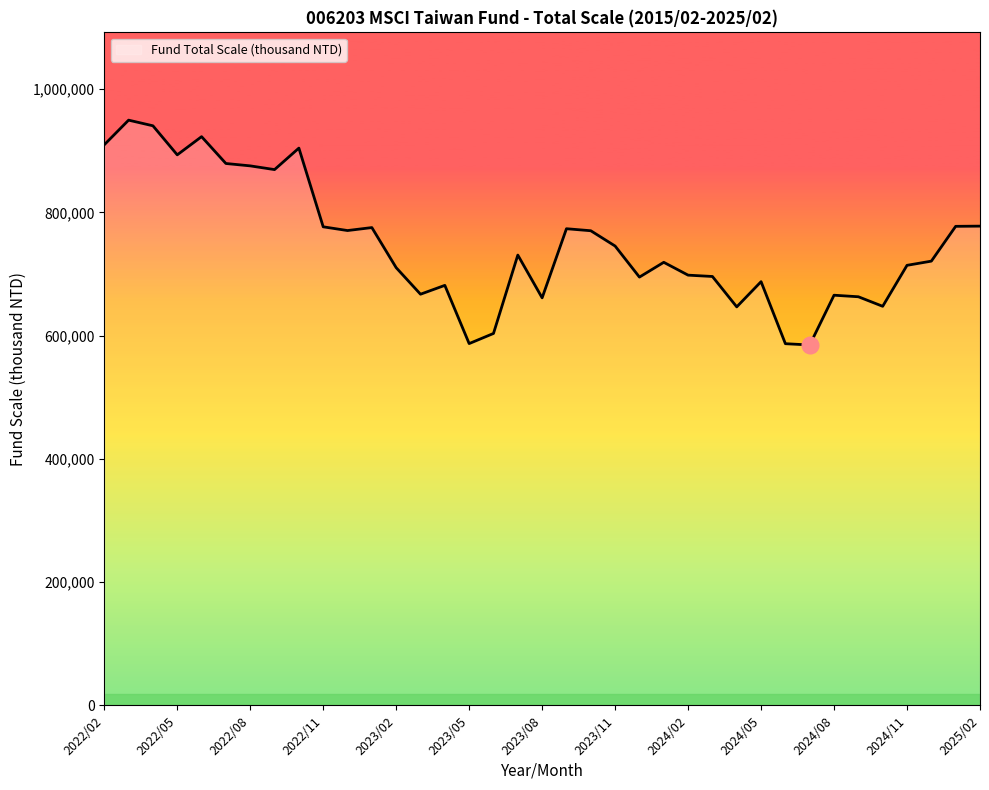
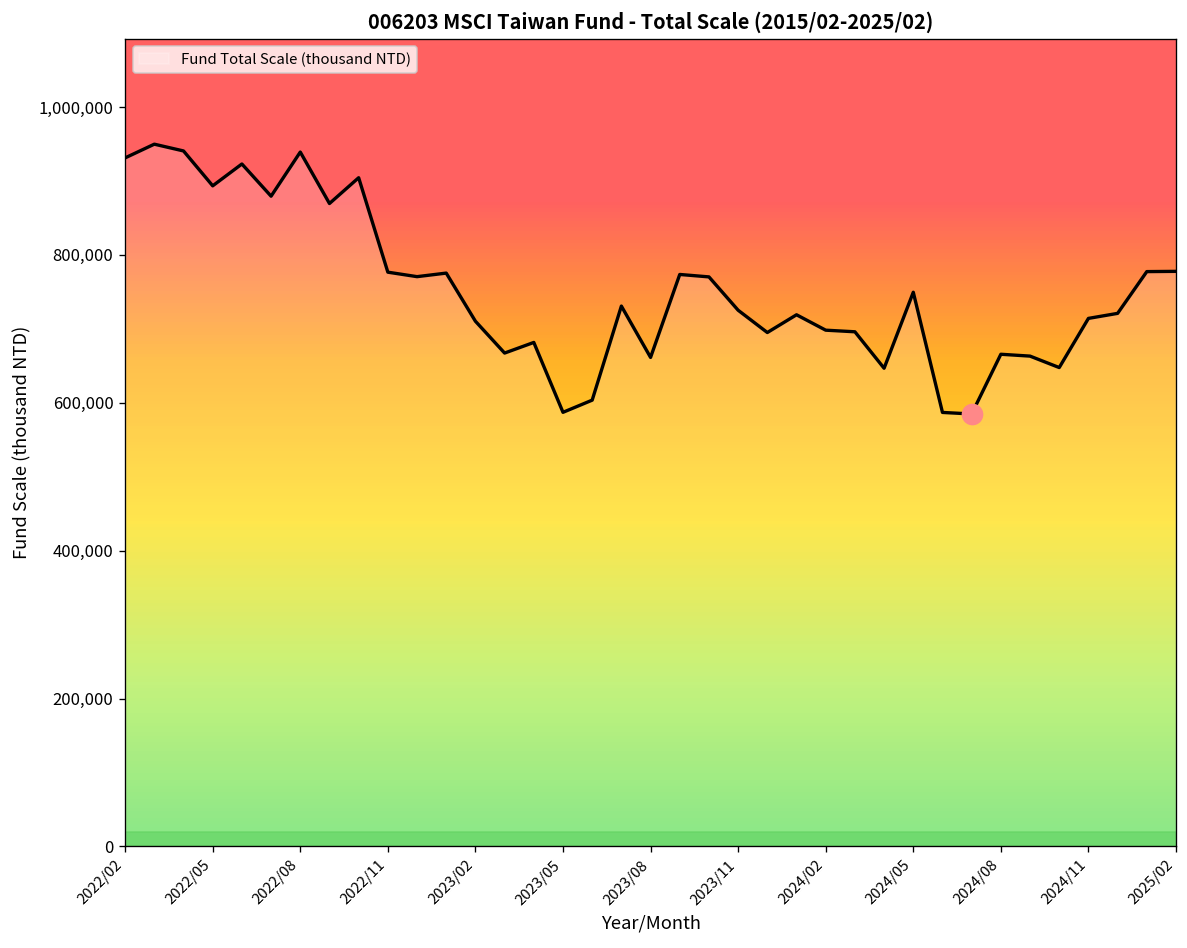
Fund Total Scale (thousand NTD), 2022/02: 910,000 -> 930,000
Fund Total Scale (thousand NTD), 2022/08: 880,000 -> 940,000
Fund Total Scale (thousand NTD), 2023/11: 750,000 -> 730,000
Fund Total Scale (thousand NTD), 2024/05: 690,000 -> 750,000
